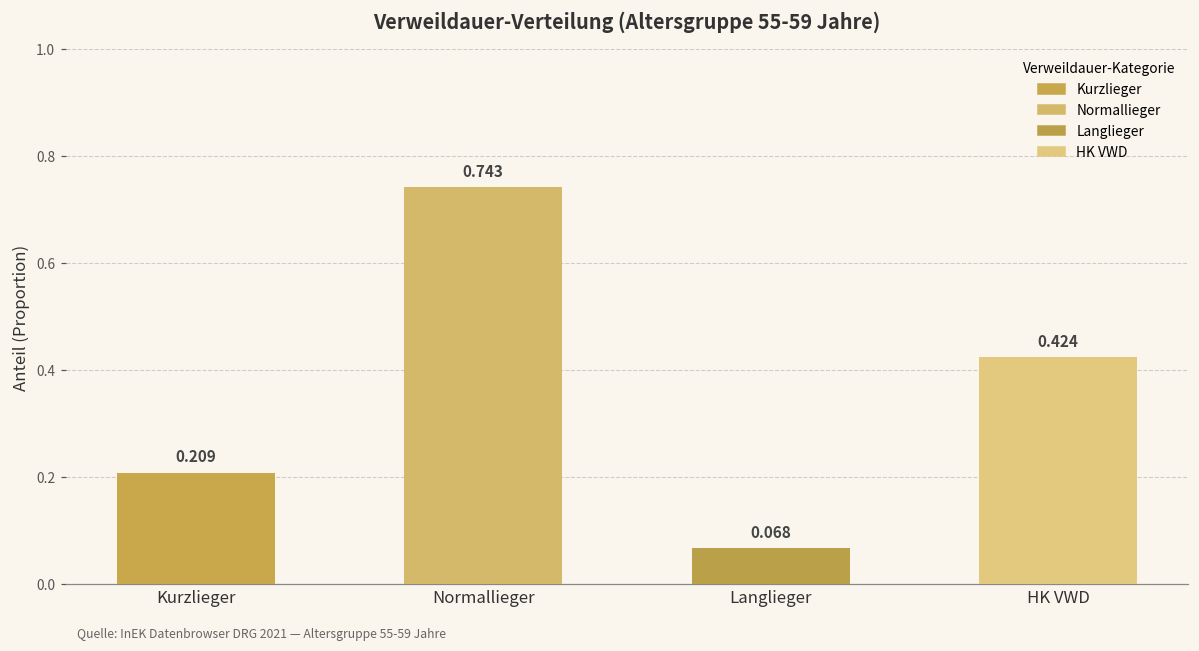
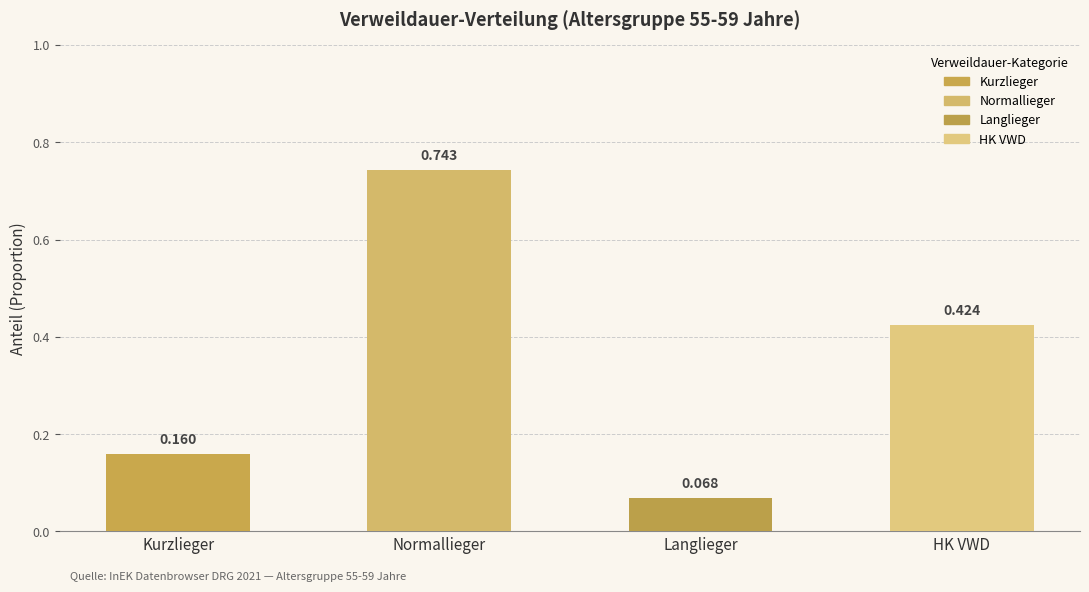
Kurzlieger: 0.209 -> 0.160
